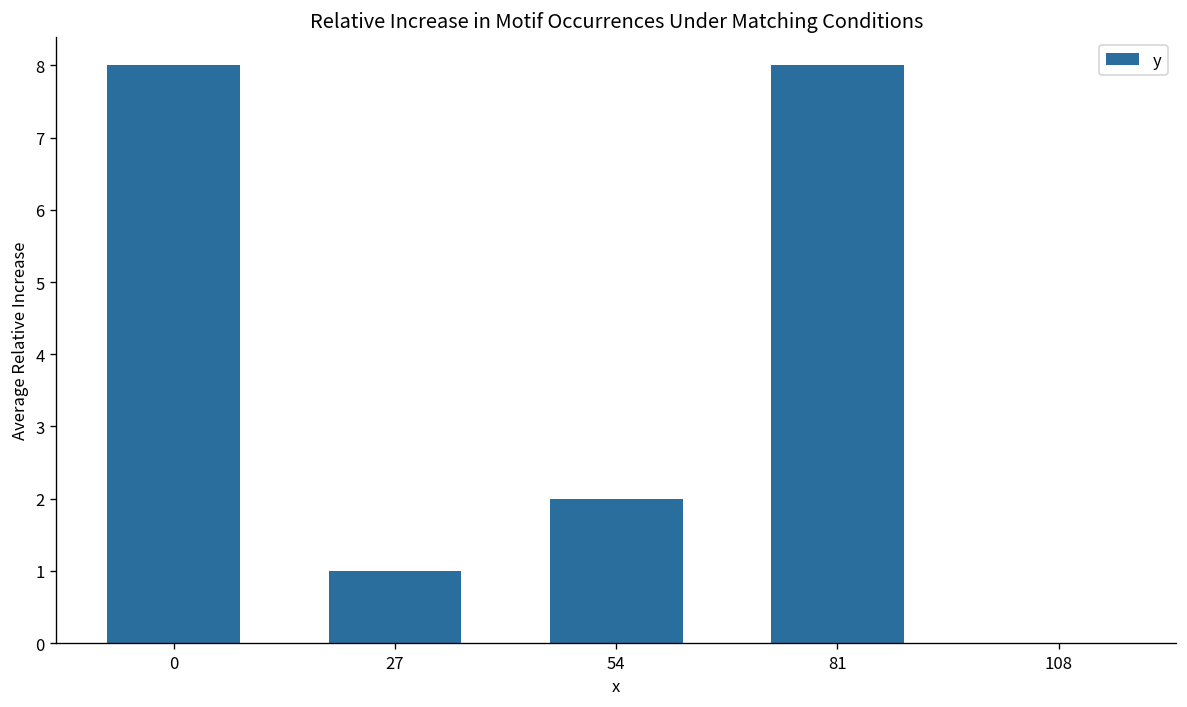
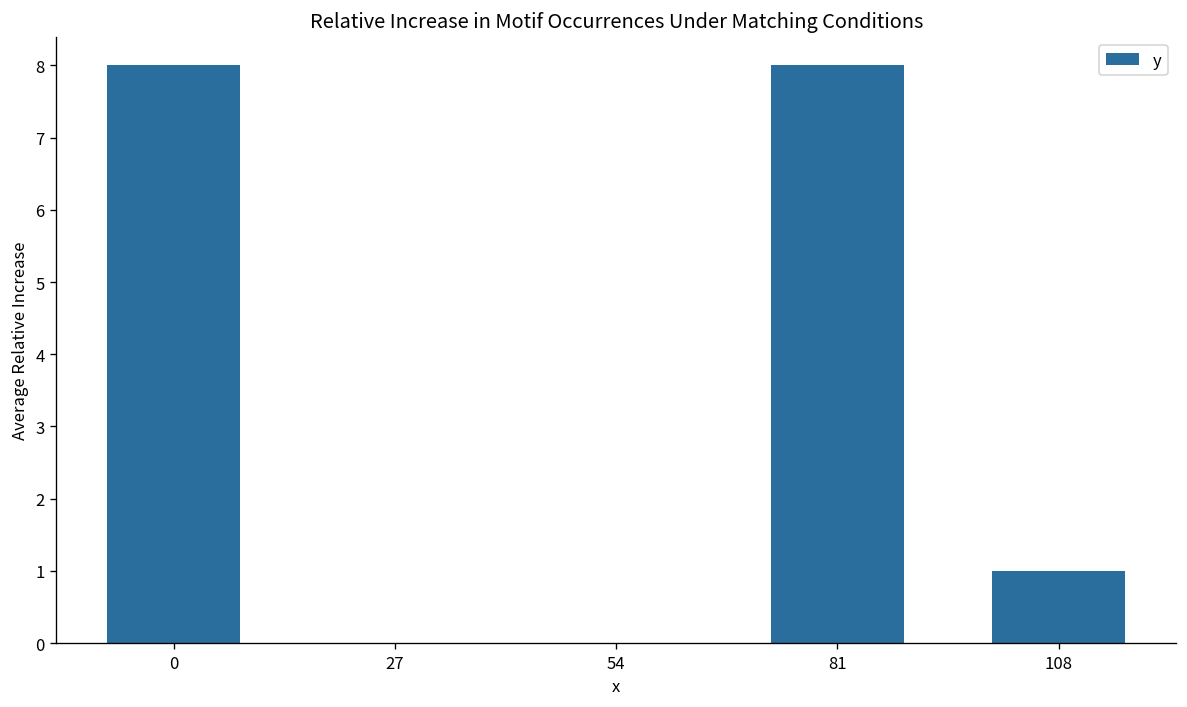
27: 1 -> 0
54: 2 -> 0
108: 0 -> 1
